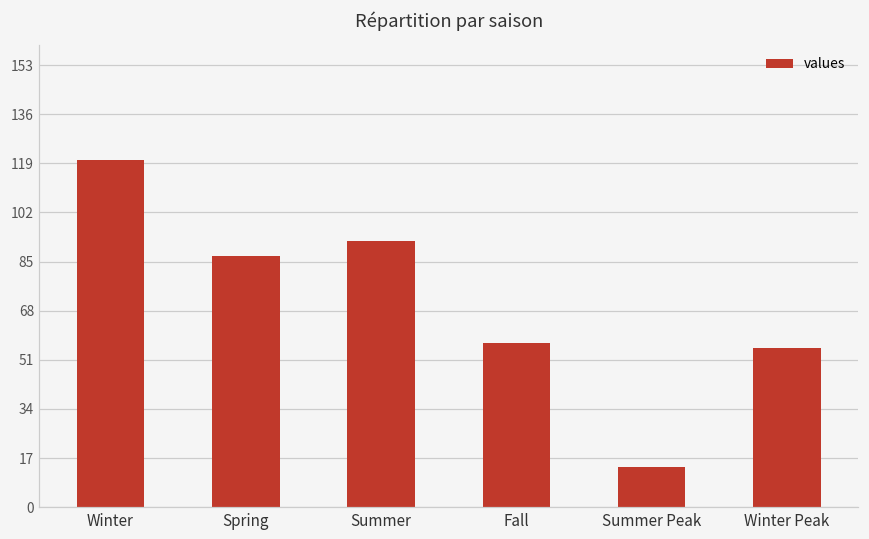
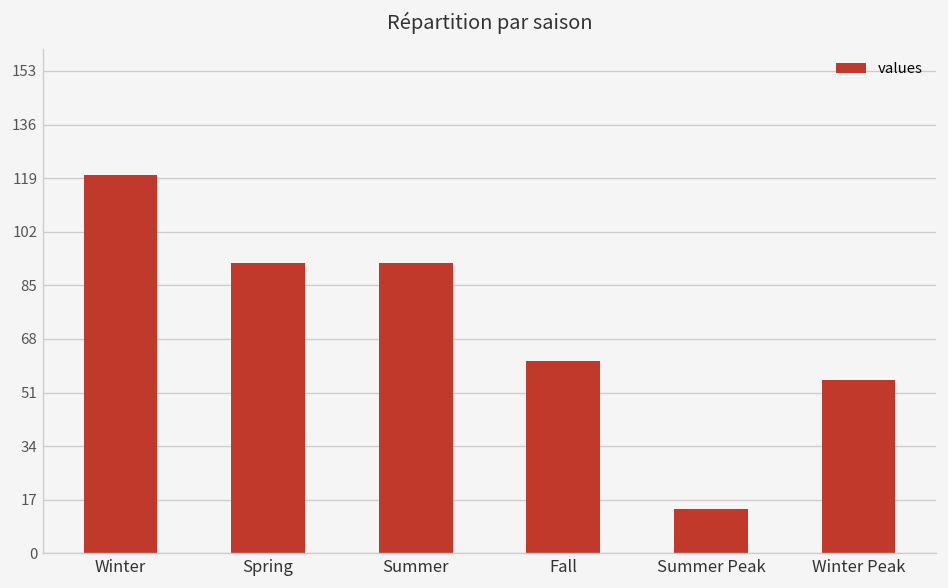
Spring: 87 -> 92
Fall: 57 -> 61
